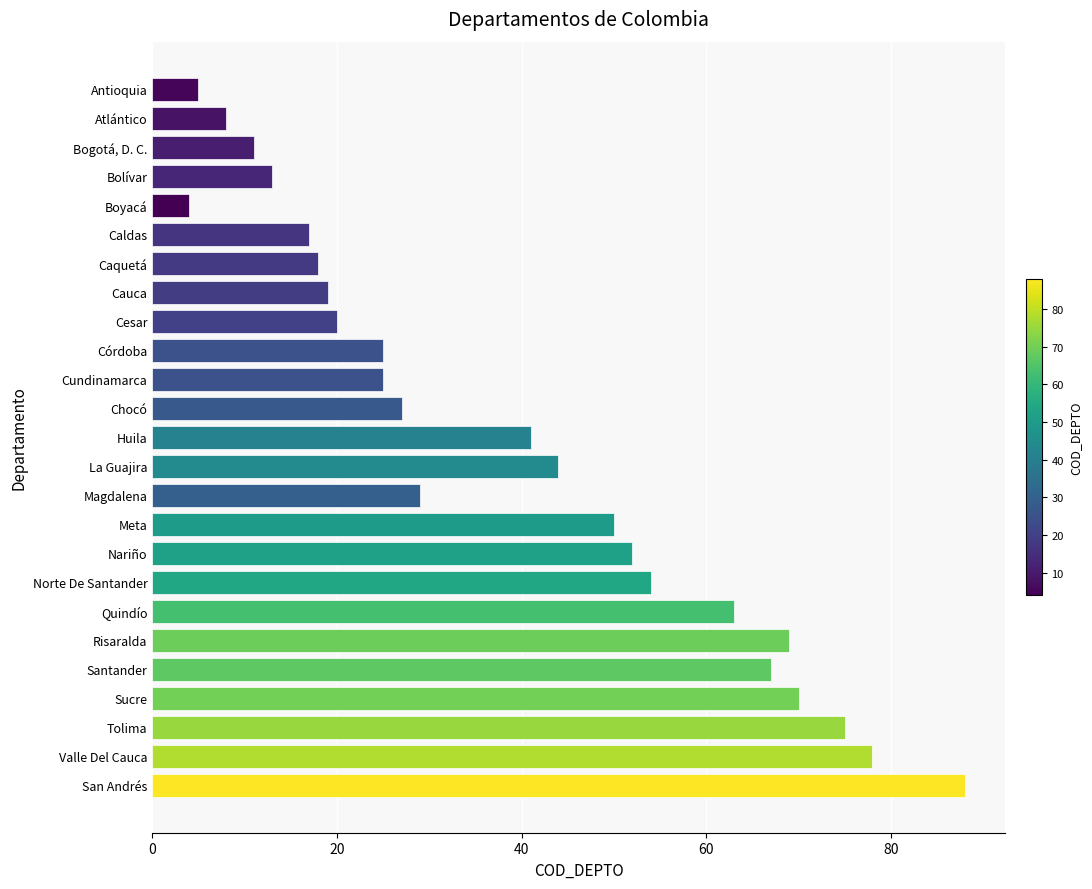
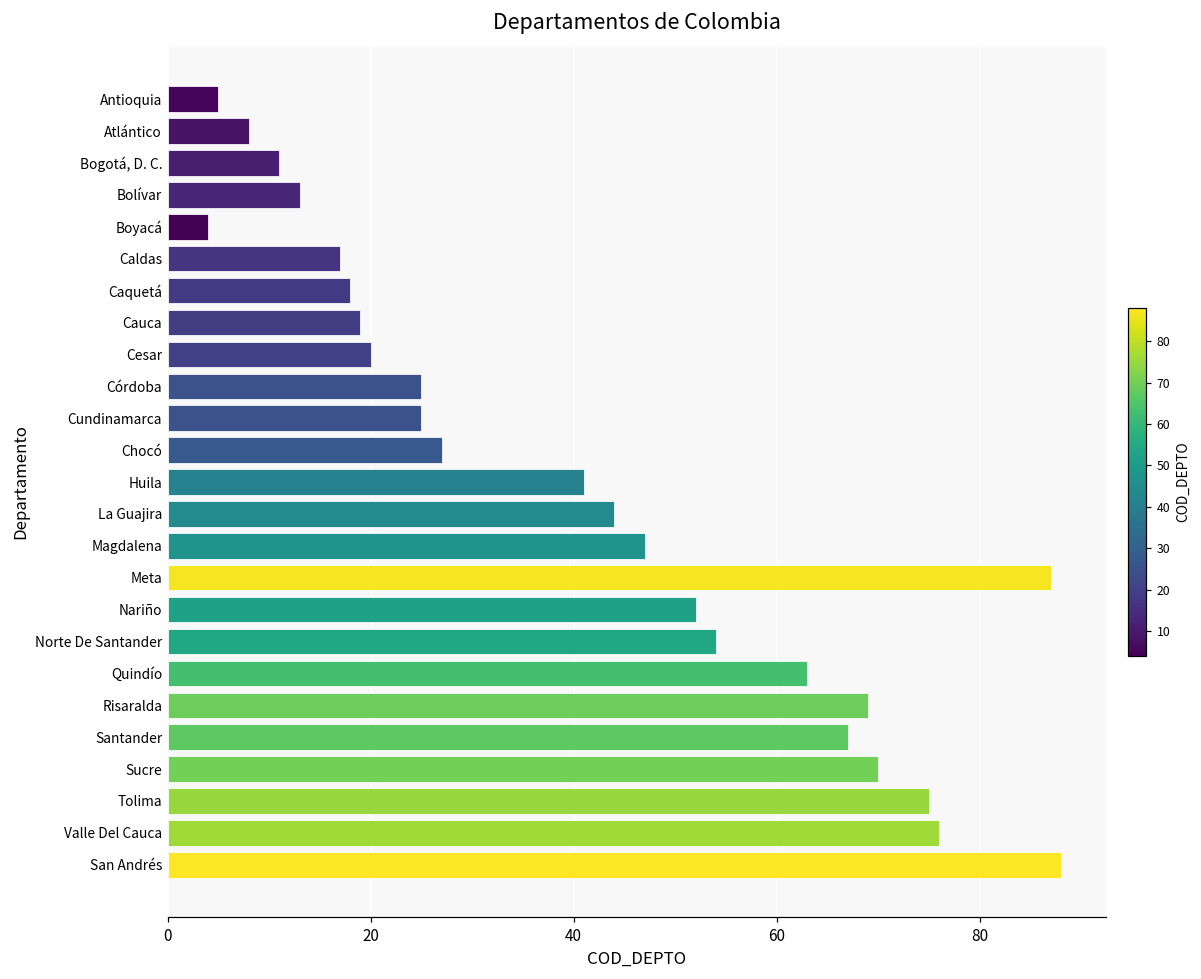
Magdalena: 29 -> 47
Meta: 50 -> 87
Valle Del Cauca: 78 -> 76
